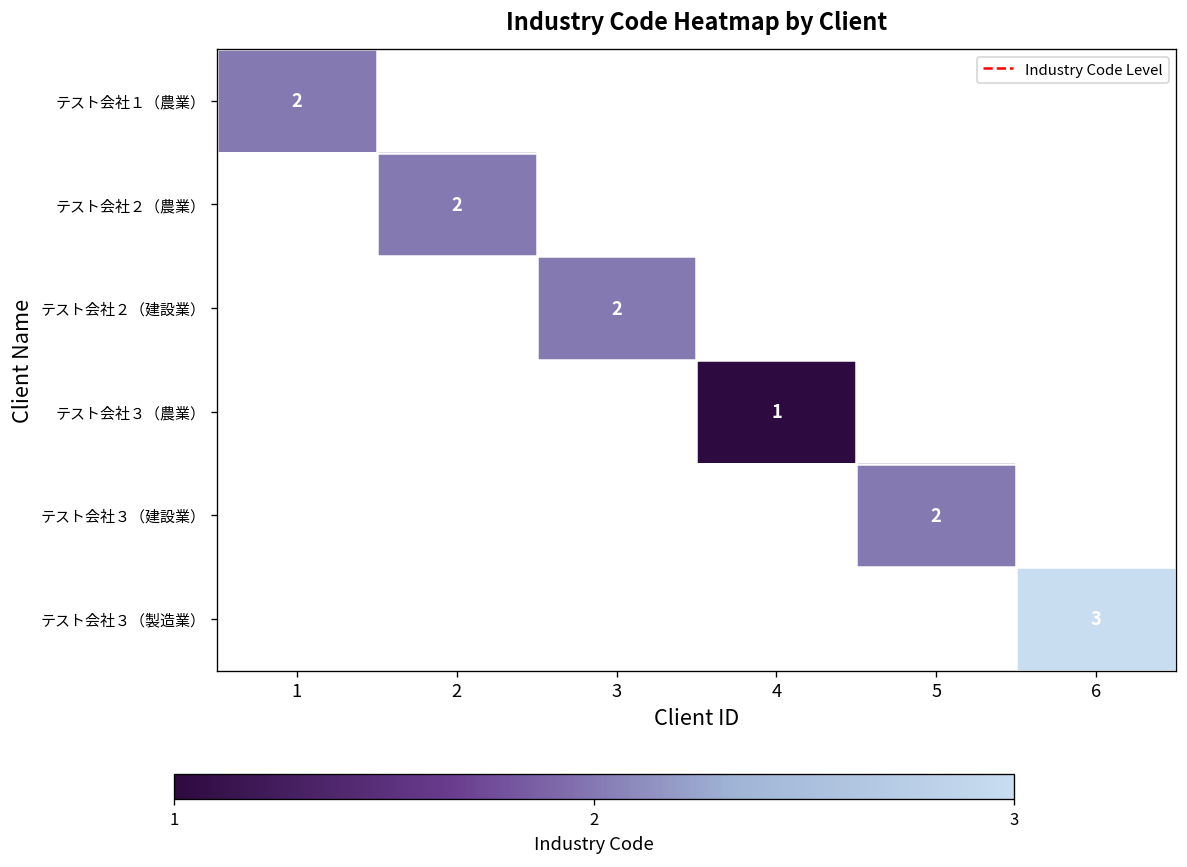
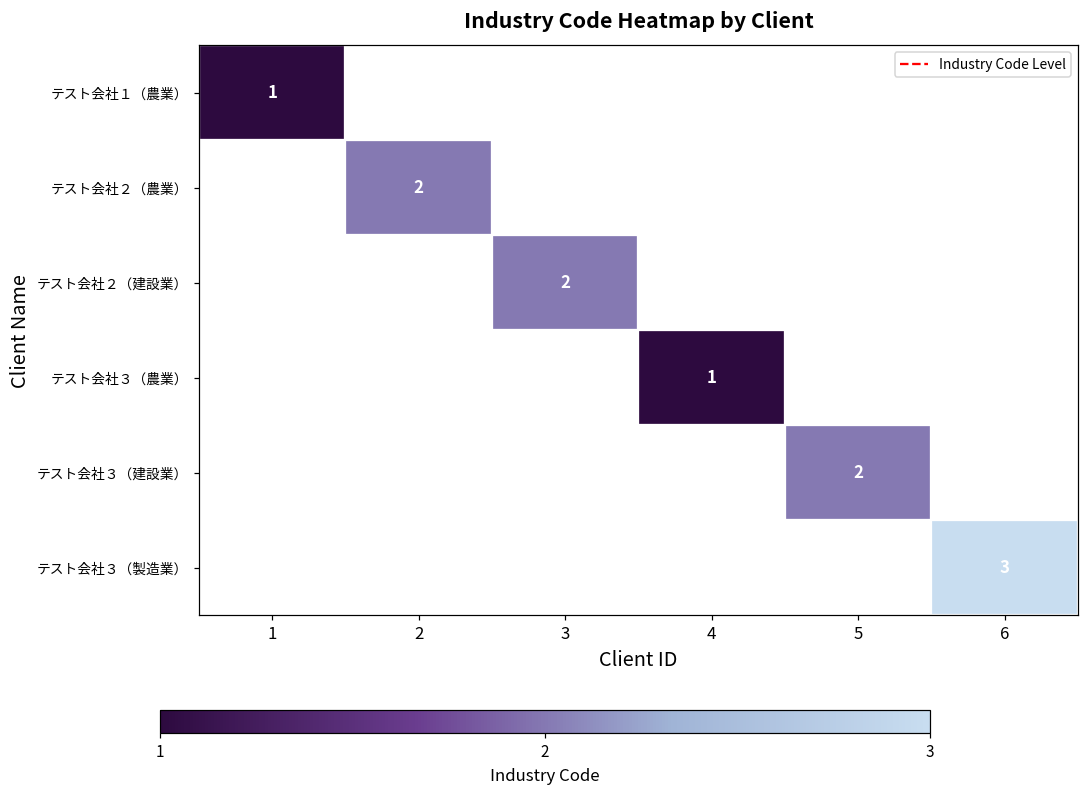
テスト会社１（農業）, 1: 2 -> 1
